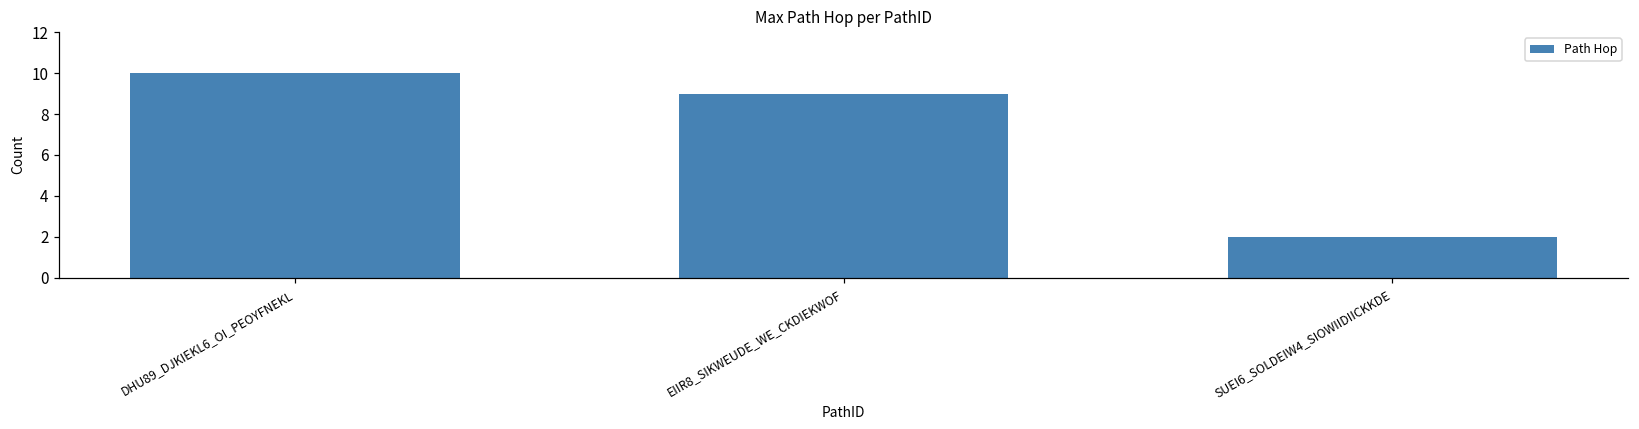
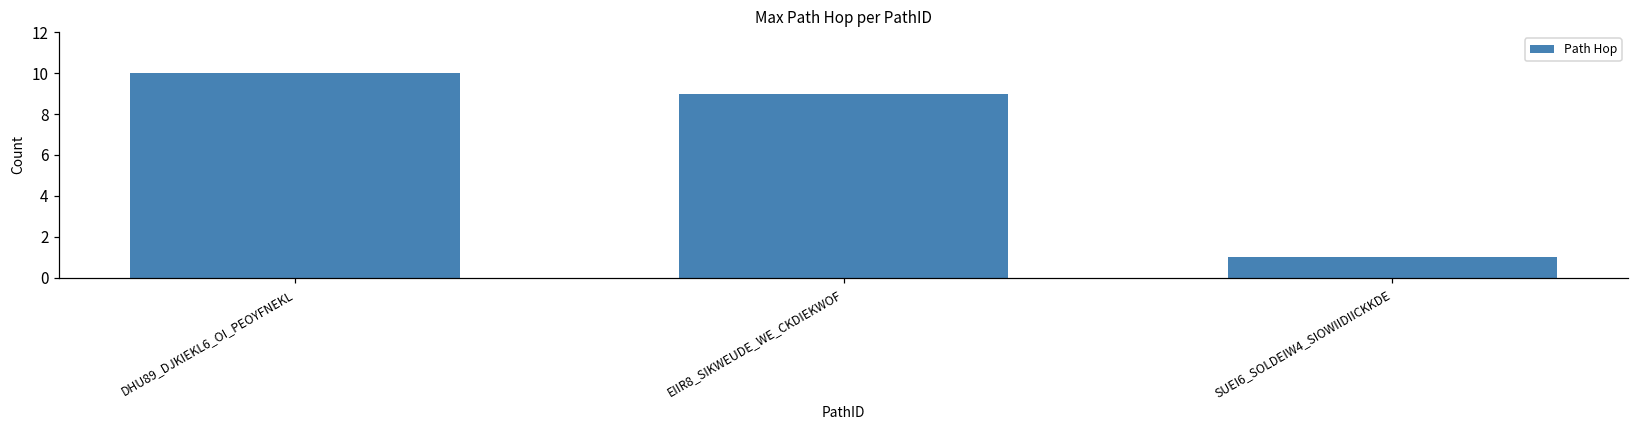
SUEI6_SOLDEIW4_SIOWIIDIICKKDE: 2 -> 1
